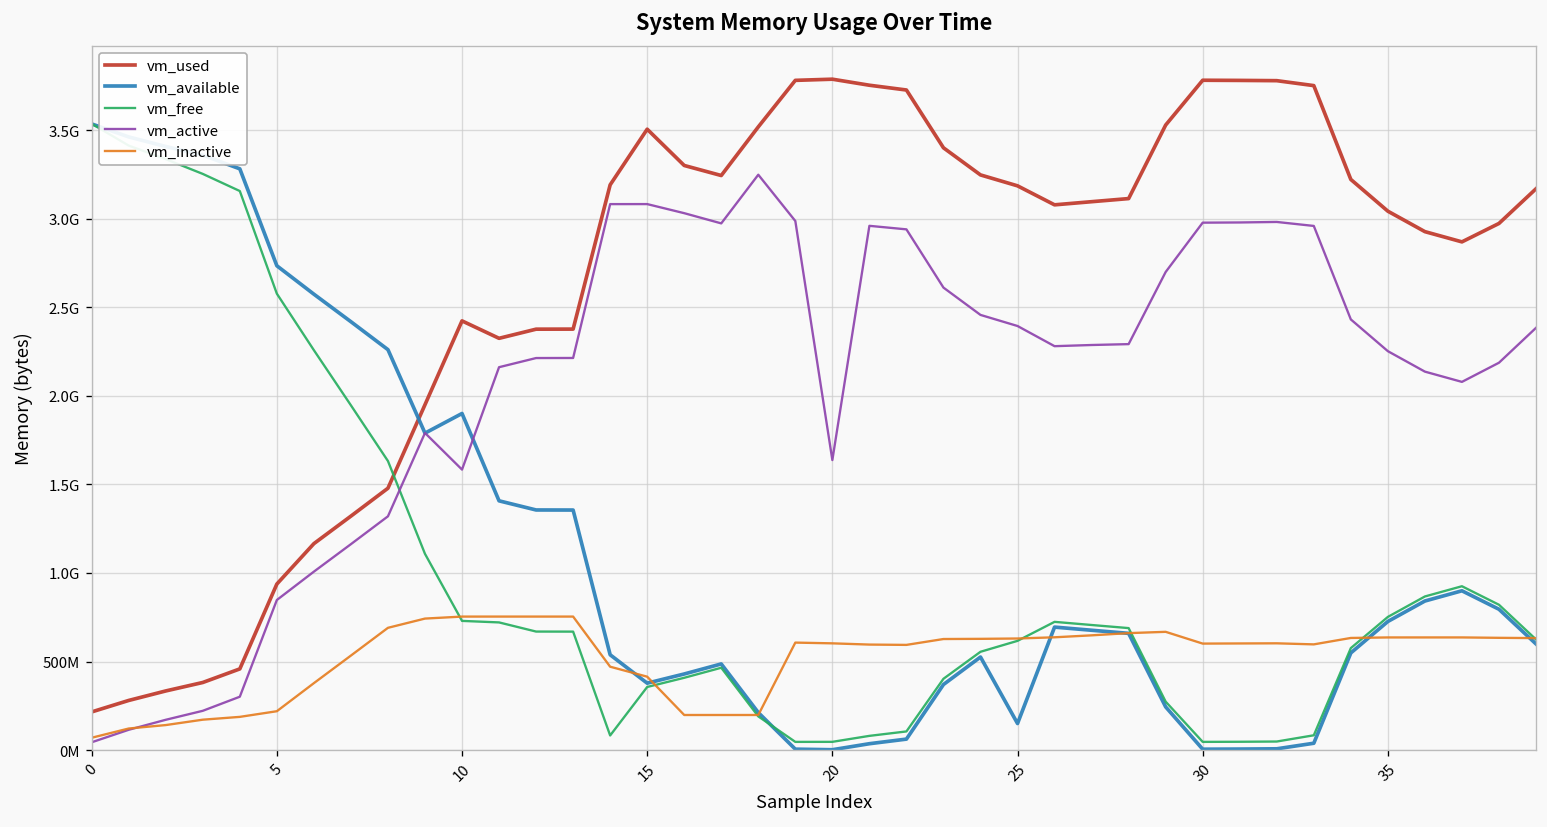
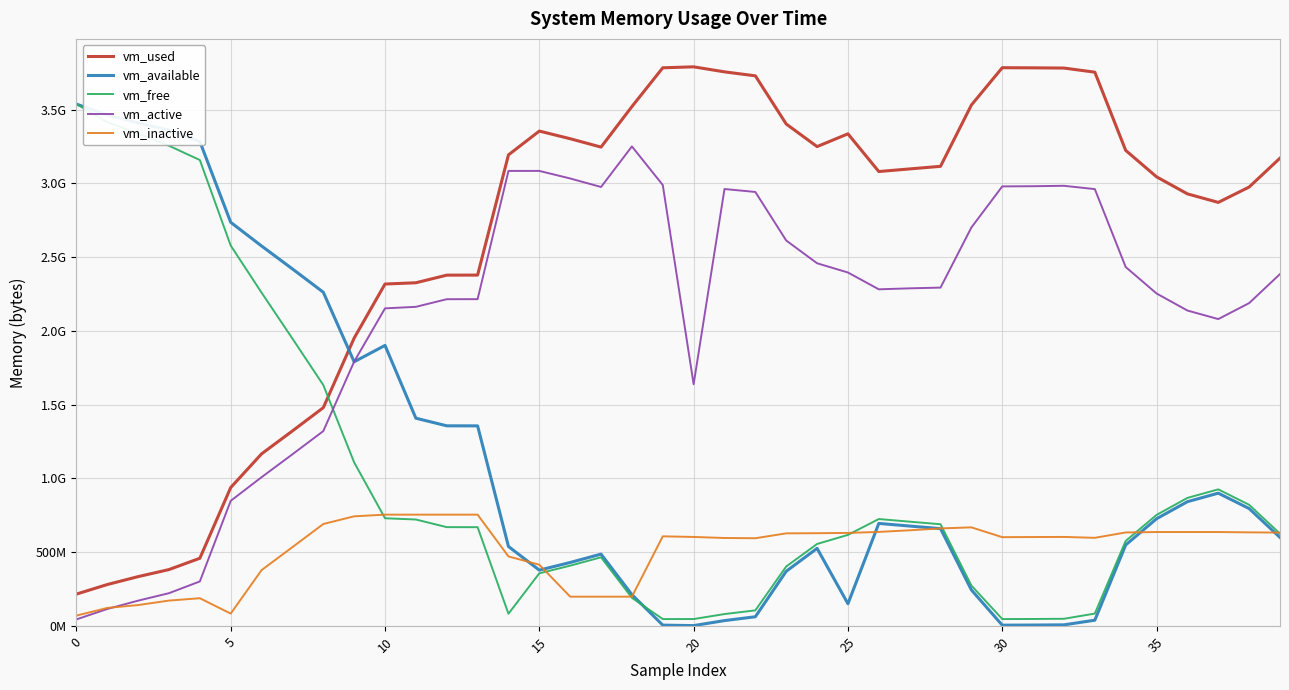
vm_inactive, 5: 220000000 -> 80000000
vm_used, 10: 2420000000 -> 2320000000
vm_active, 10: 1580000000 -> 2150000000
vm_used, 15: 3510000000 -> 3350000000
vm_used, 25: 3190000000 -> 3340000000
